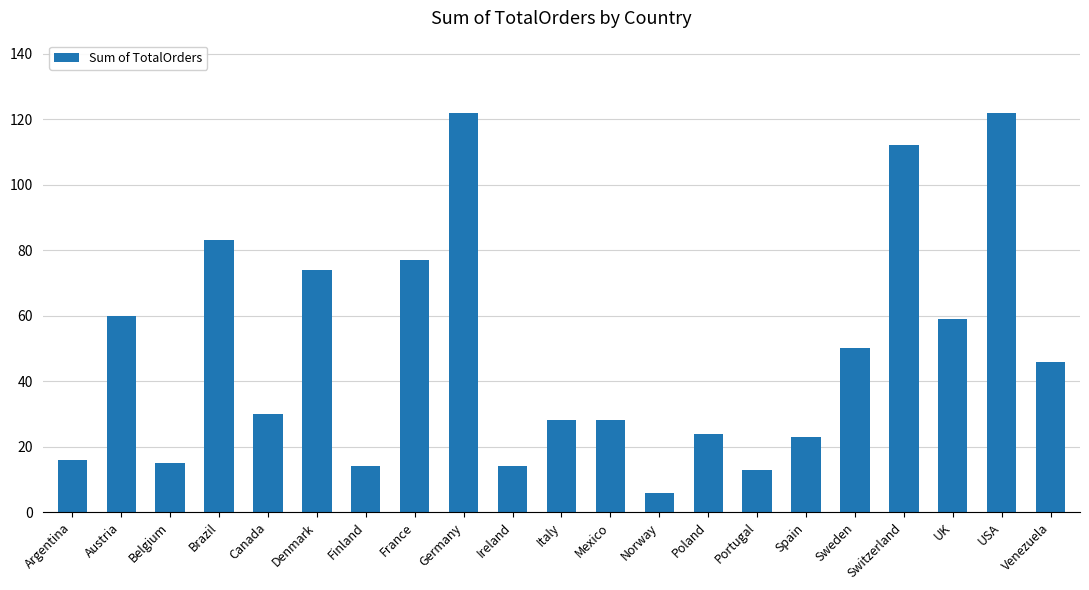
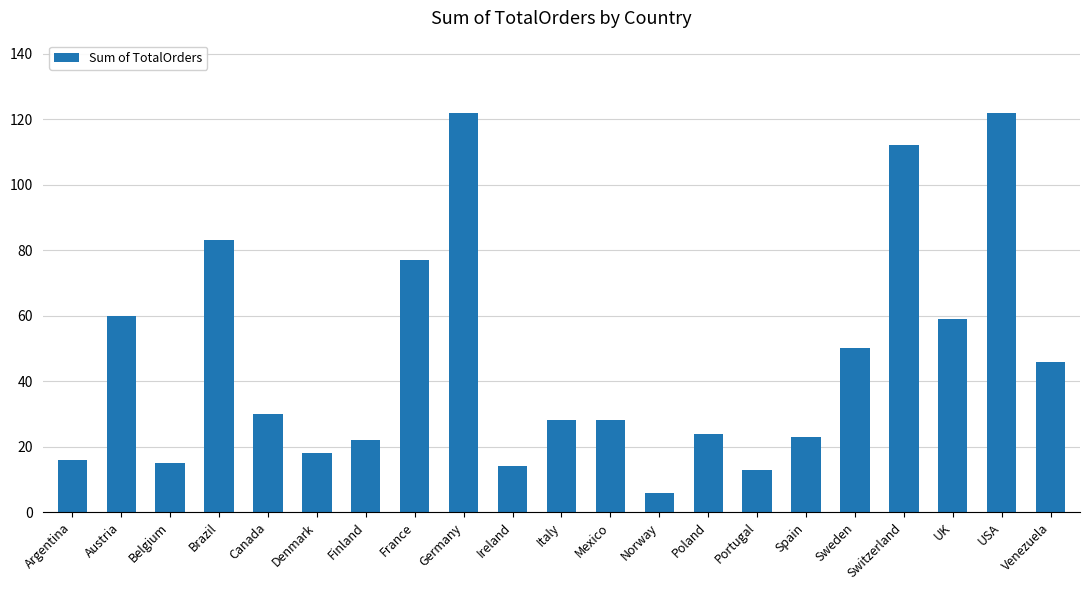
Denmark: 74 -> 18
Finland: 14 -> 22
